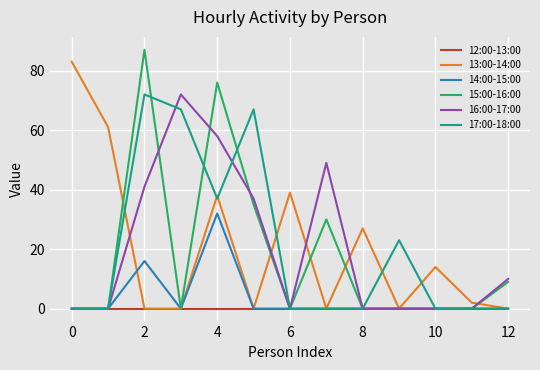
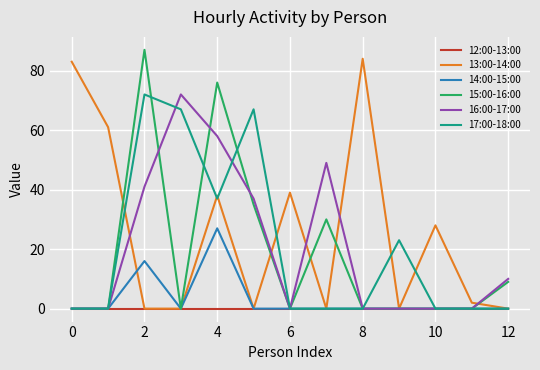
14:00-15:00, 4: 32 -> 27
13:00-14:00, 8: 27 -> 84
13:00-14:00, 10: 14 -> 28
